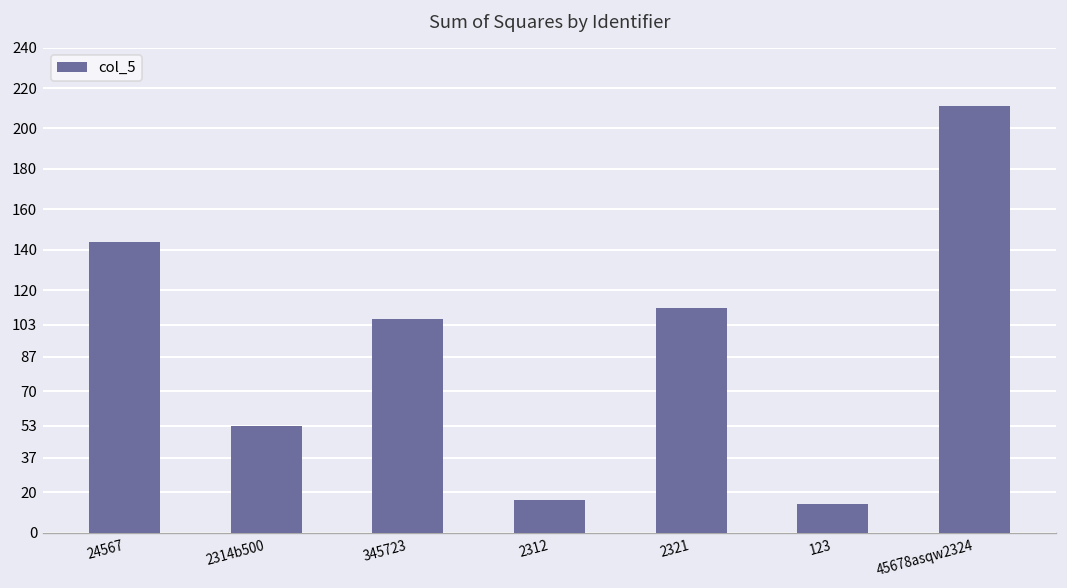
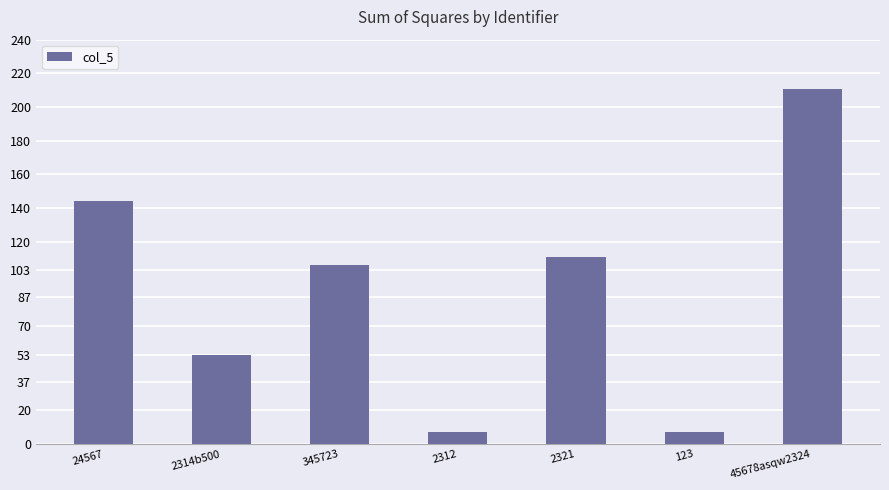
2312: 16 -> 7
123: 14 -> 7
